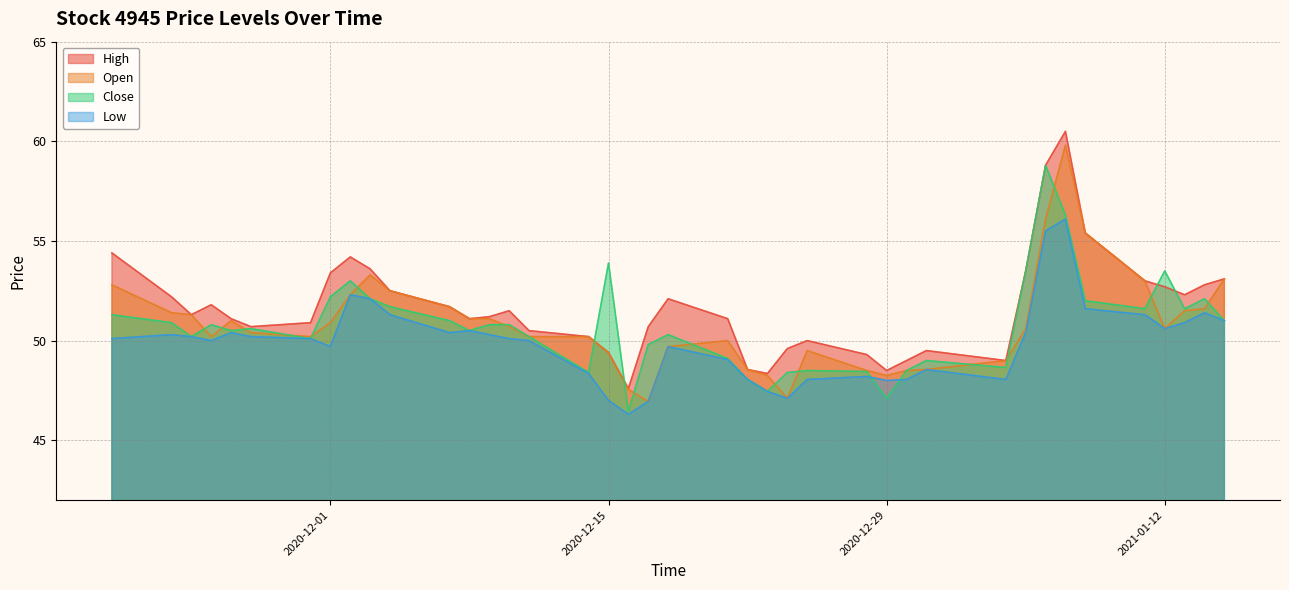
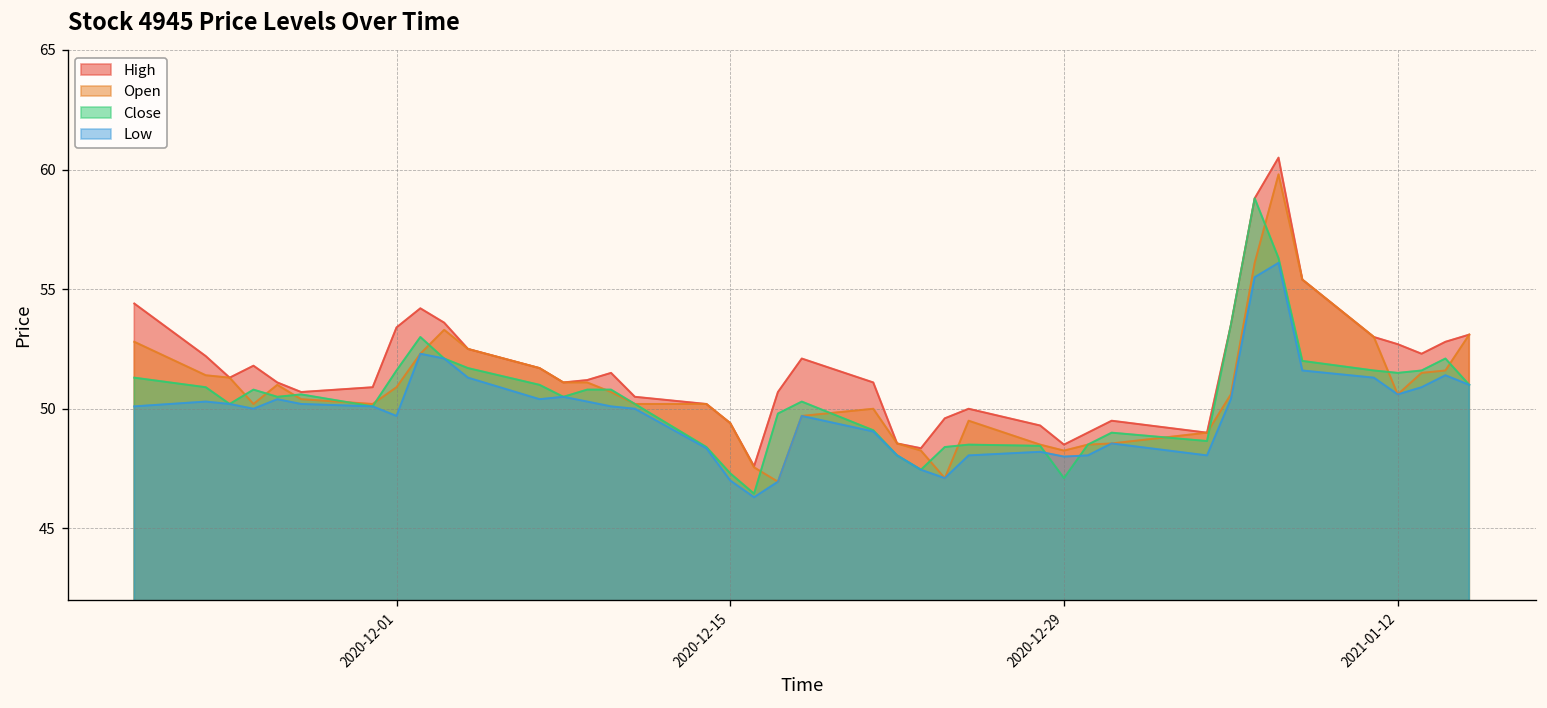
Close, 2020-12-01: 52.2 -> 51.6
Close, 2020-12-15: 53.9 -> 47.3
Close, 2021-01-12: 53.5 -> 51.5
